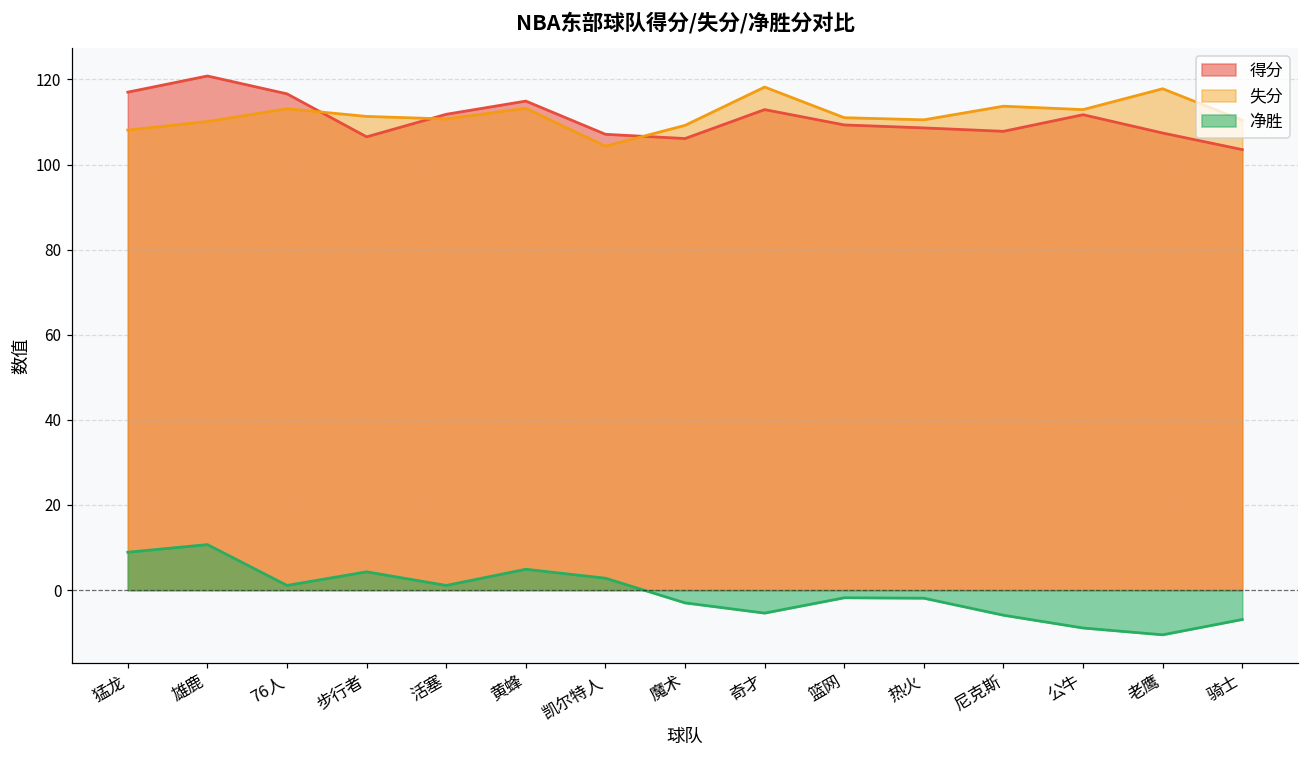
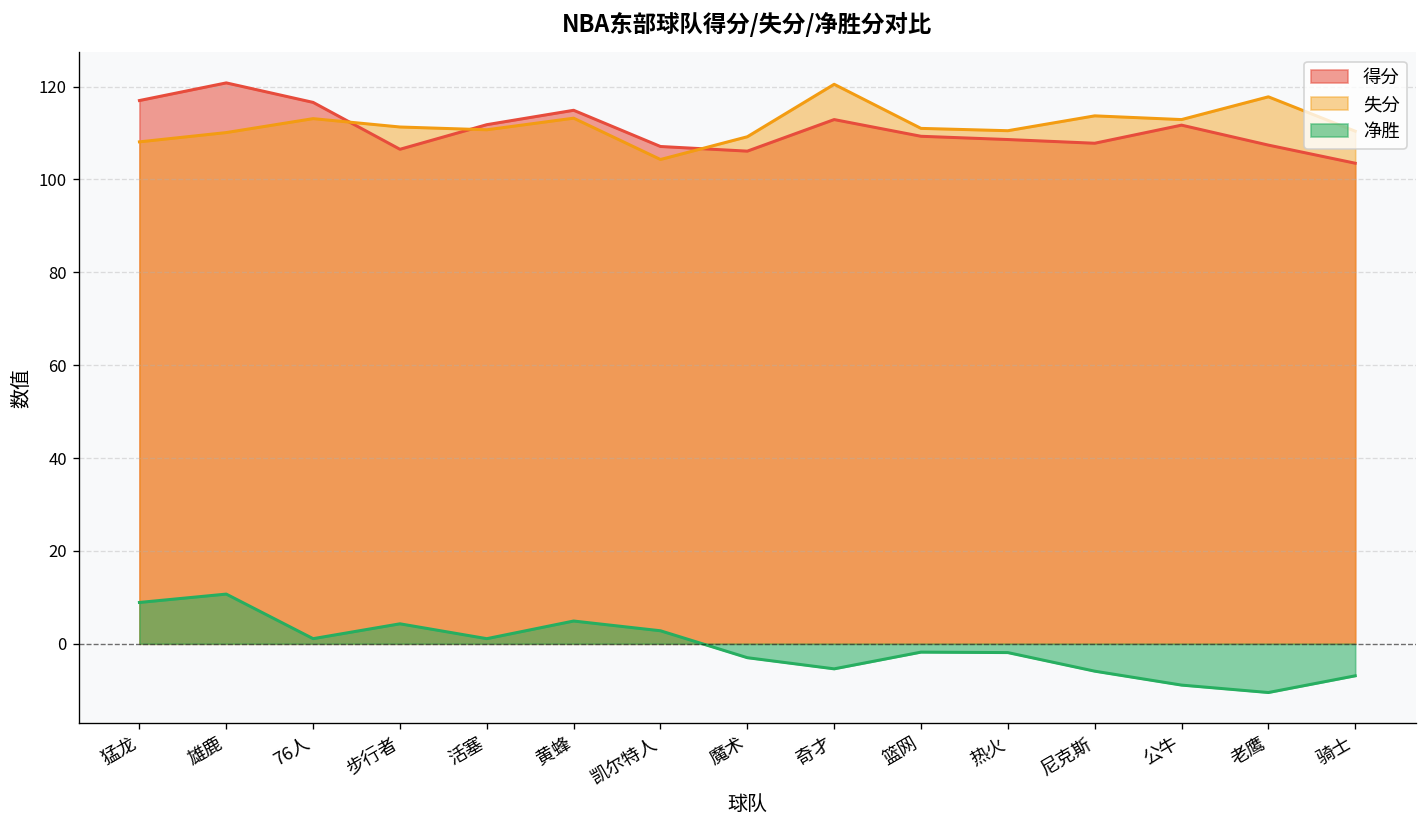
失分, 奇才: 118 -> 121
